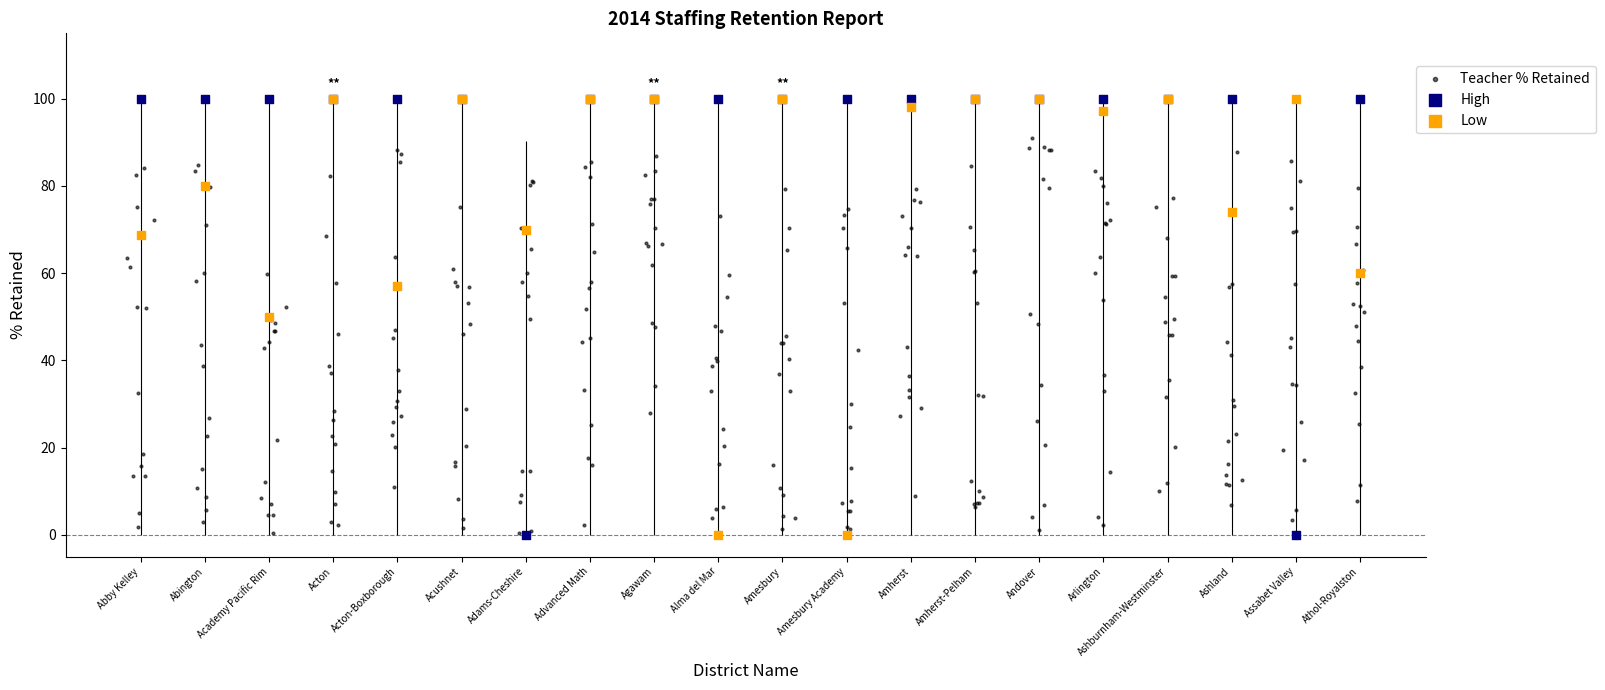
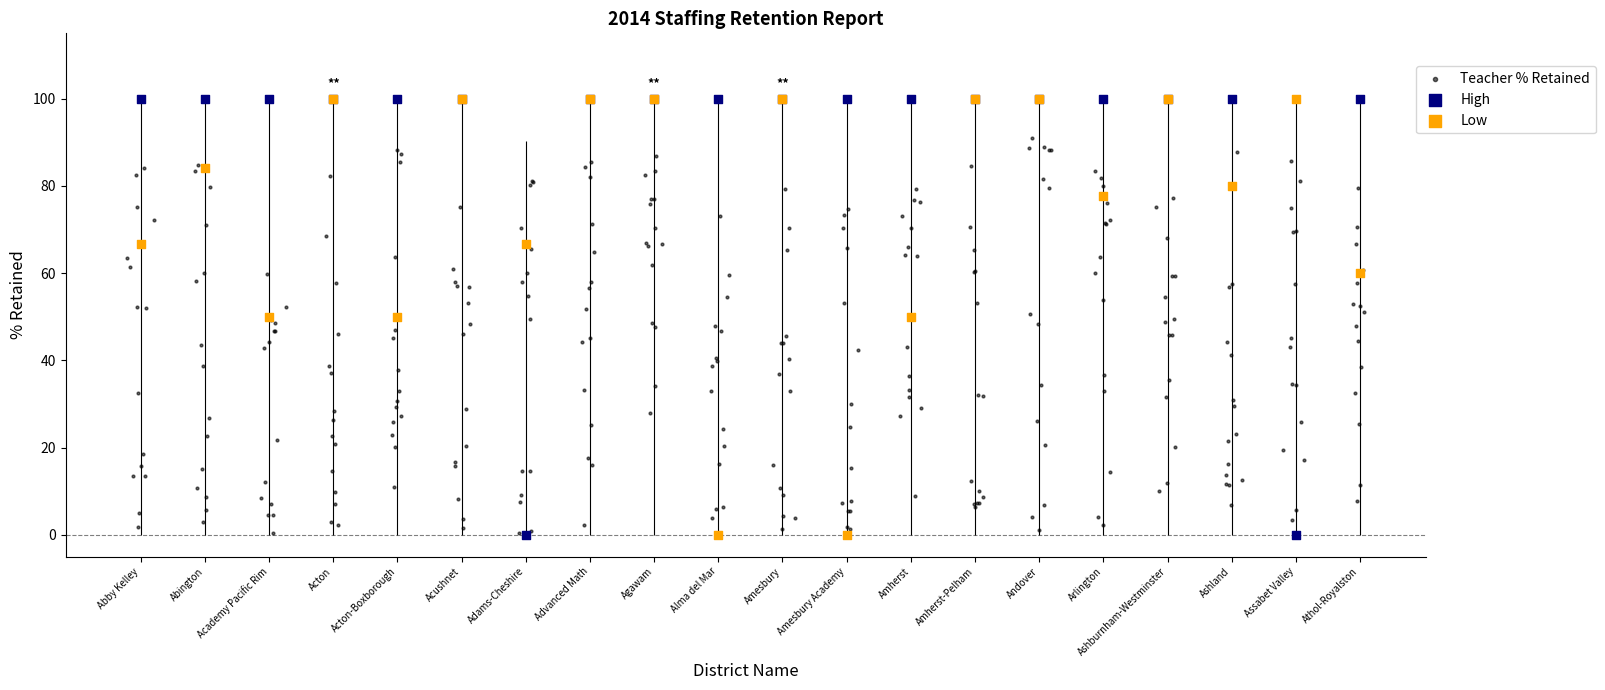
Low, Abby Kelley: 69 -> 67
Low, Abington: 80 -> 84
Low, Acton-Boxborough: 57 -> 50
Low, Adams-Cheshire: 70 -> 67
Low, Amherst: 98 -> 50
Low, Arlington: 97 -> 78
Low, Ashland: 74 -> 80
